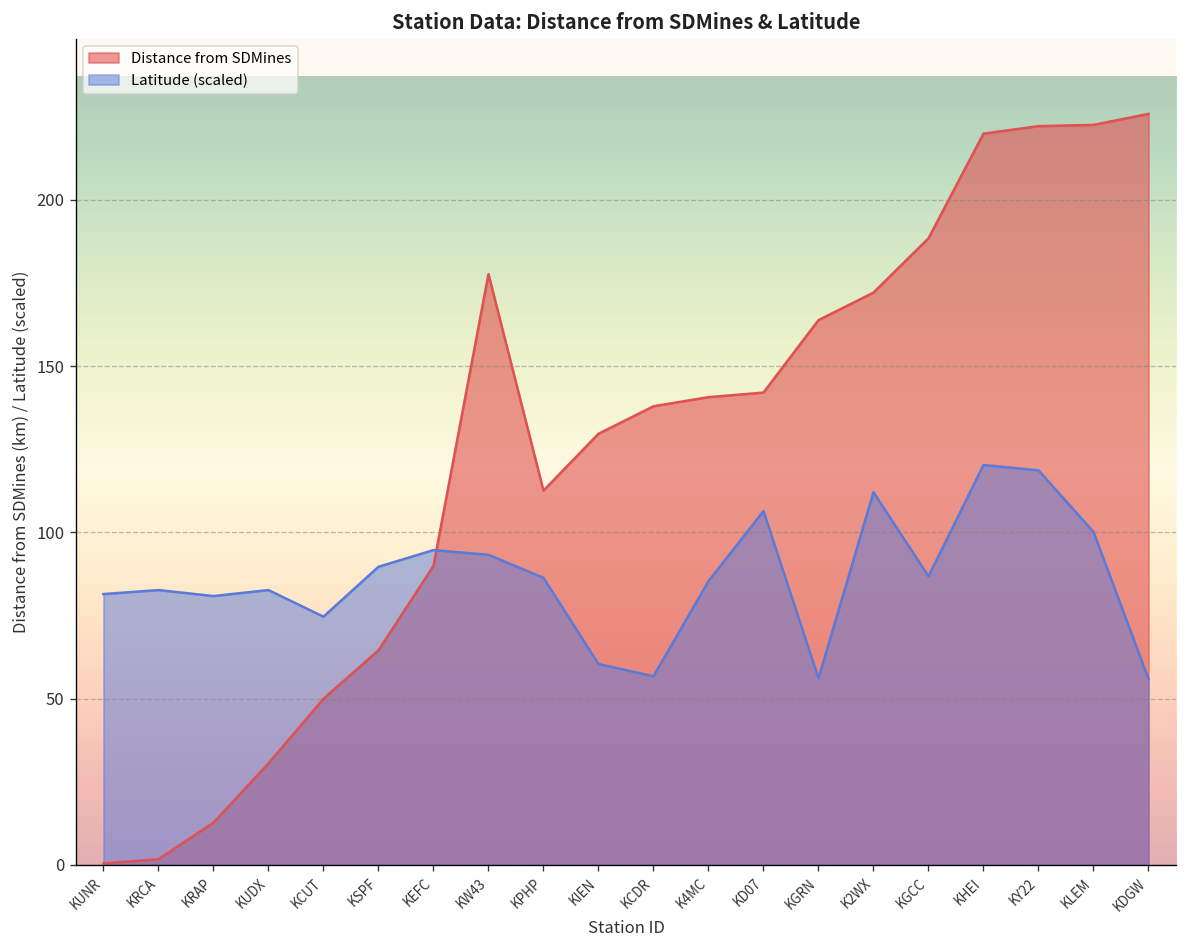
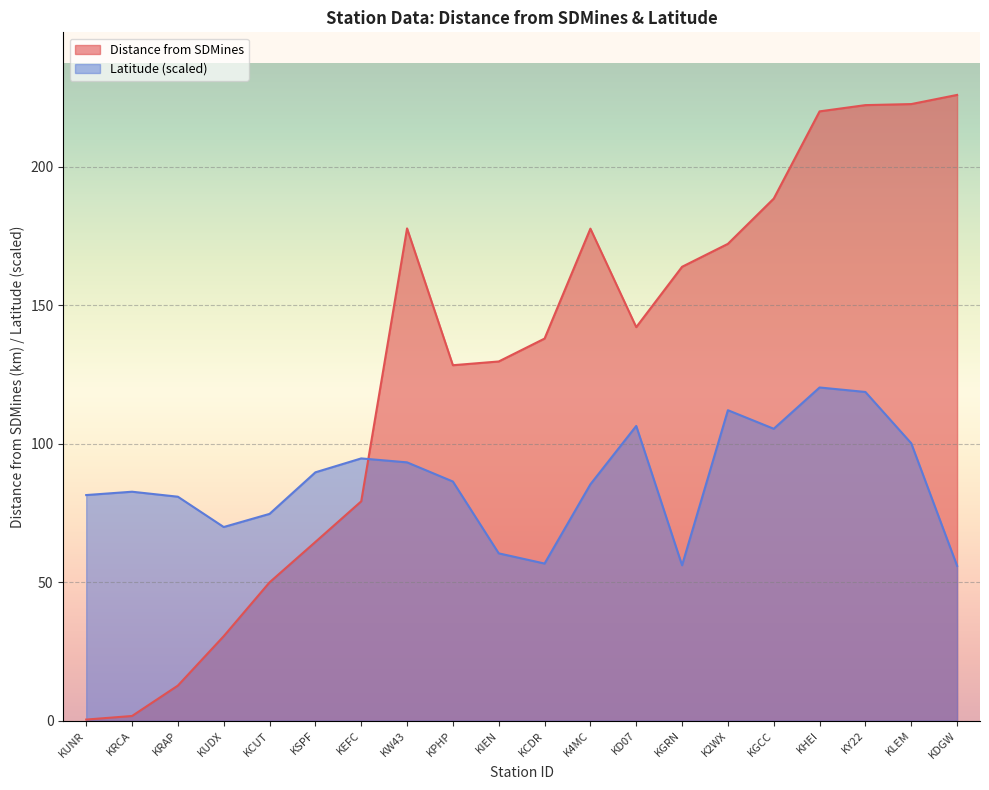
Latitude (scaled), KUDX: 83 -> 70
Distance from SDMines, KEFC: 90 -> 79
Distance from SDMines, KPHP: 113 -> 128
Distance from SDMines, K4MC: 141 -> 178
Latitude (scaled), KGCC: 87 -> 105
